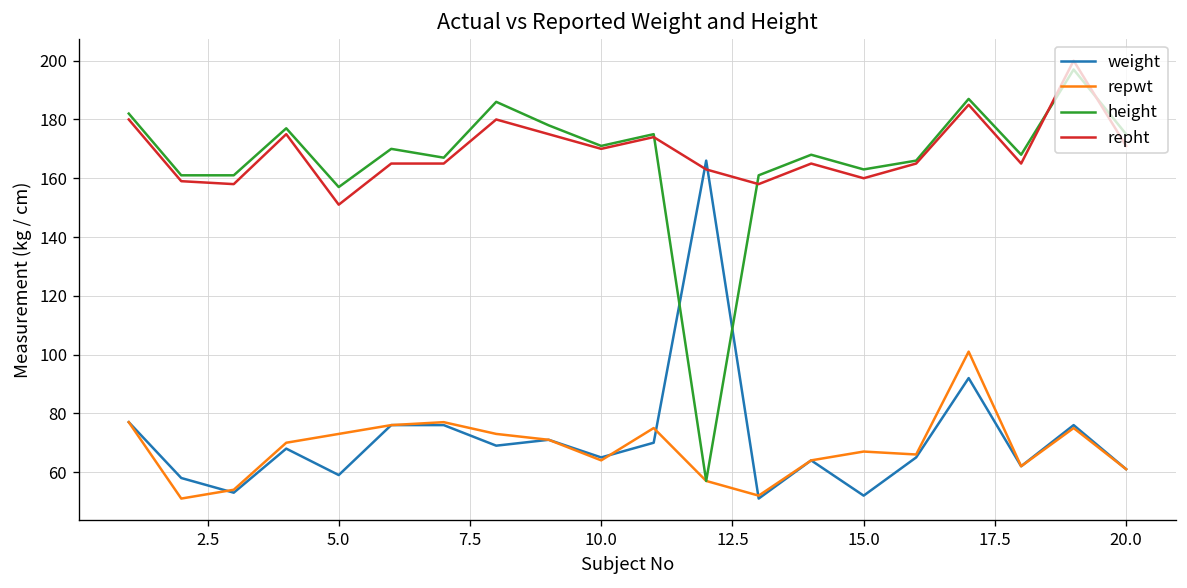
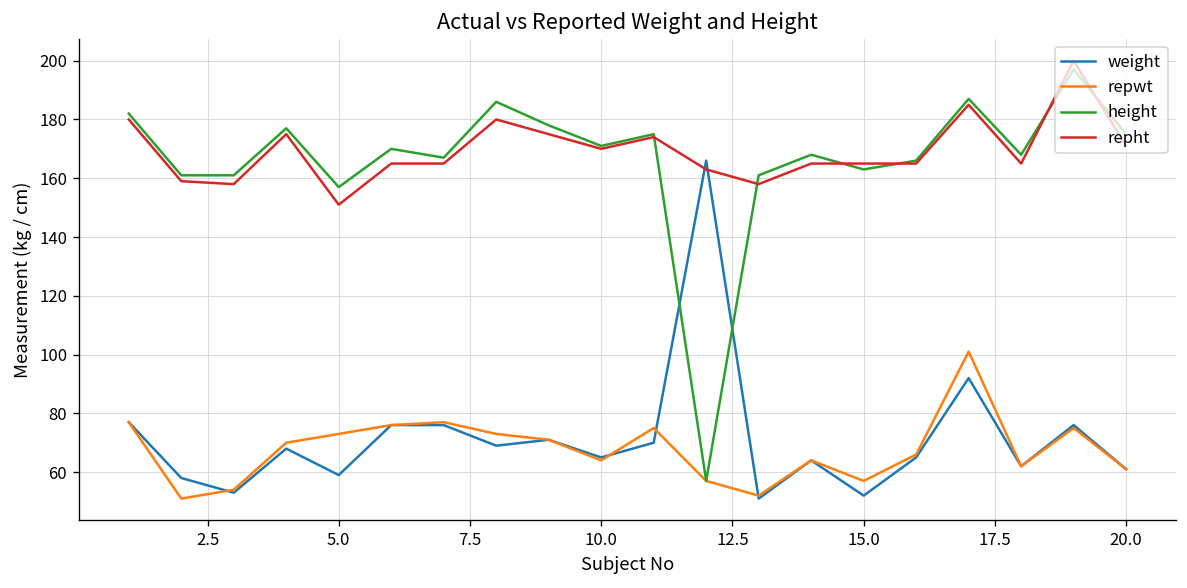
repwt, 15.0: 67 -> 57
repht, 15.0: 160 -> 165
